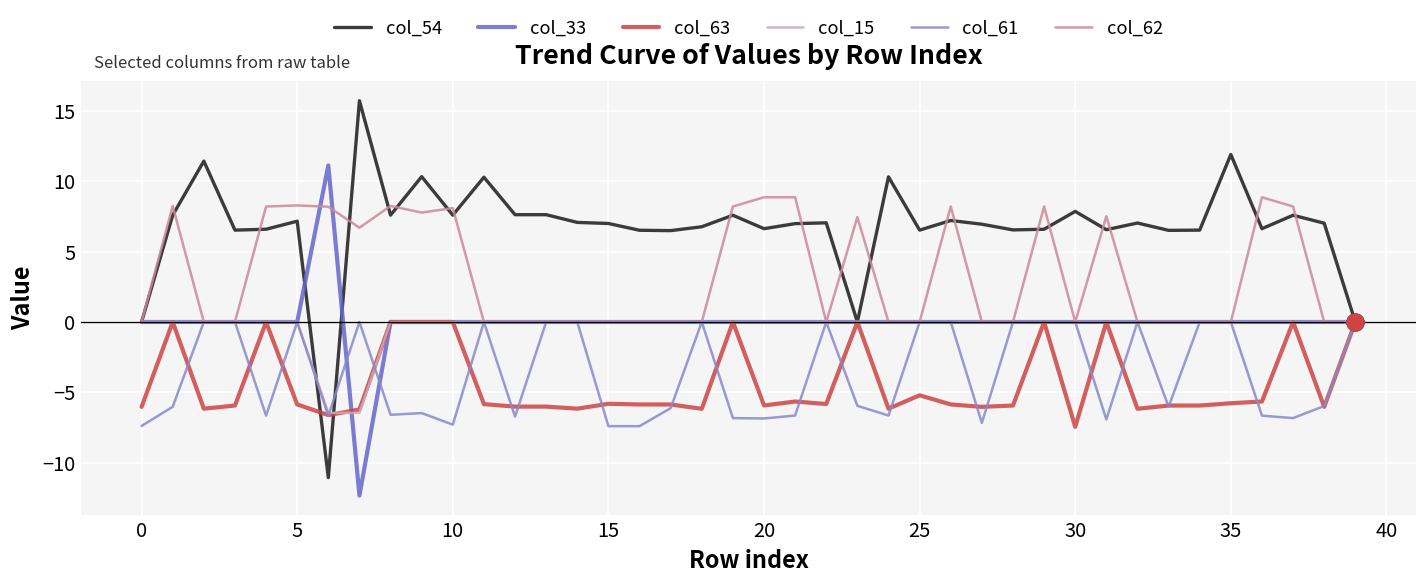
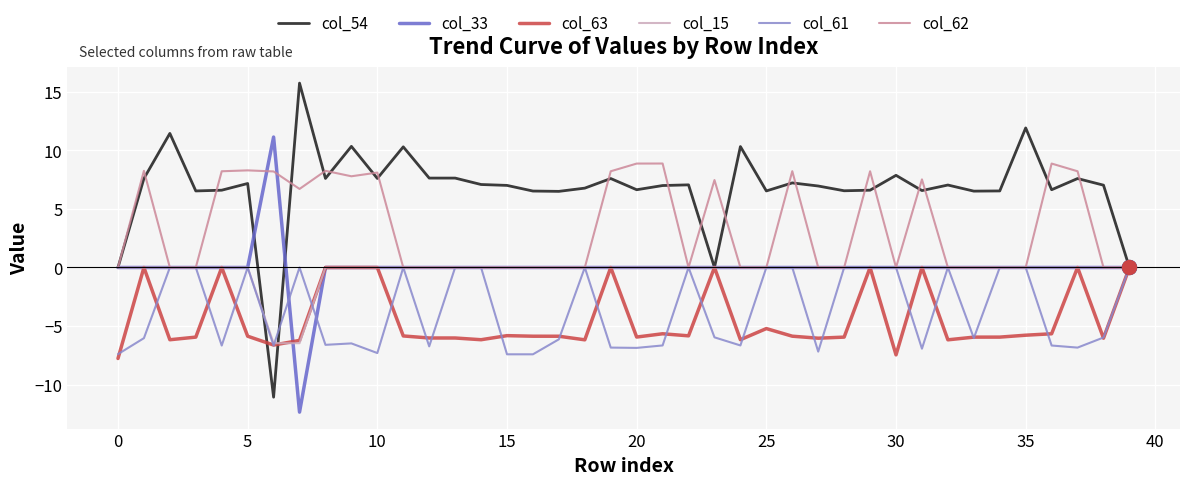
col_63, 0: -6.0 -> -7.8
